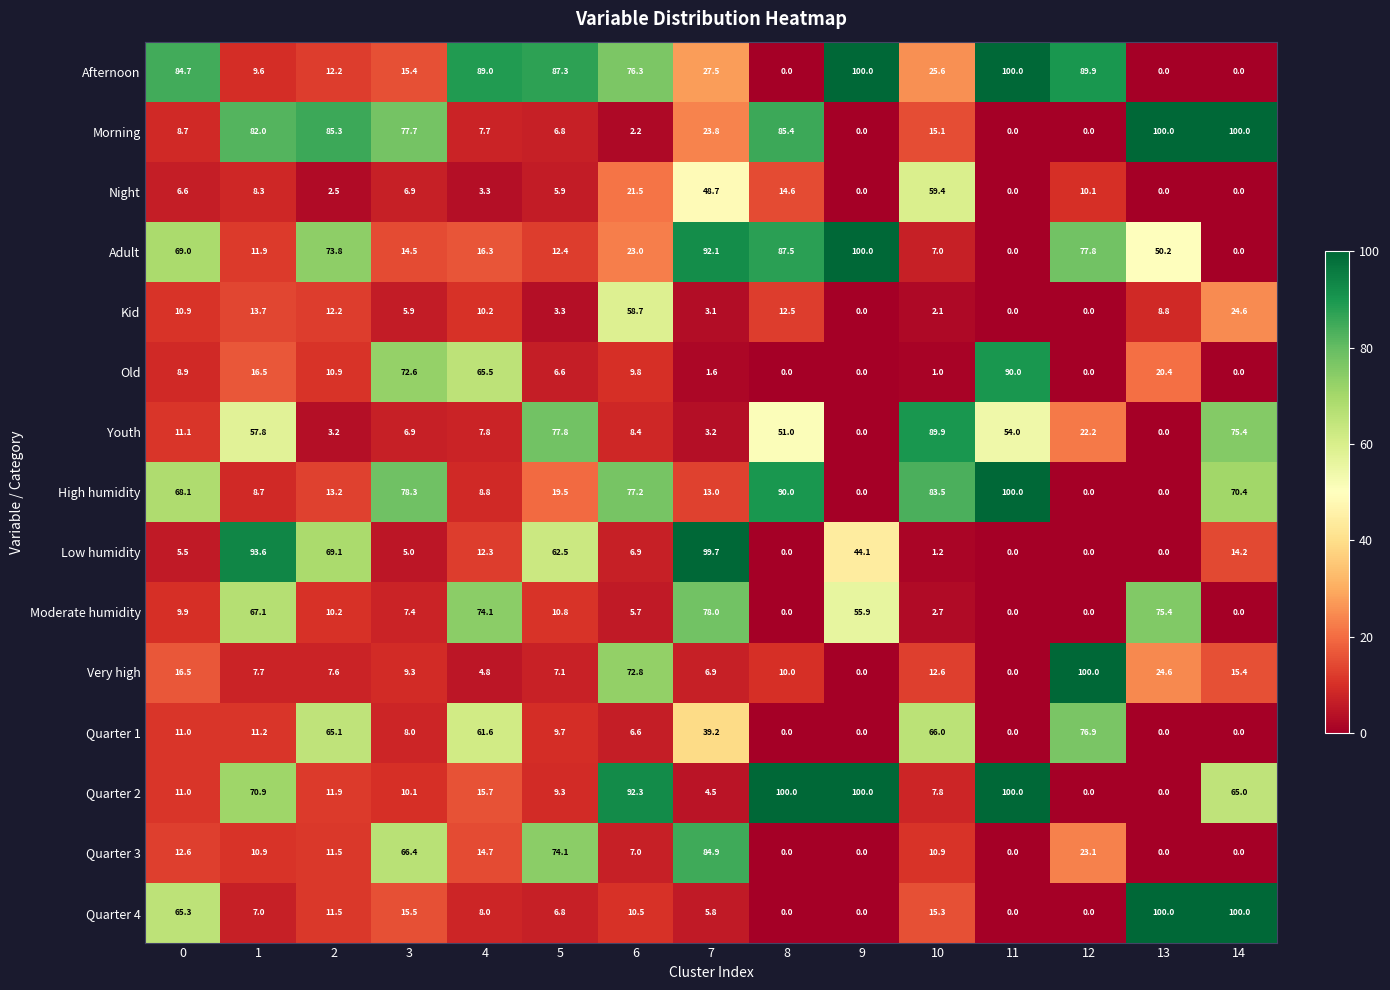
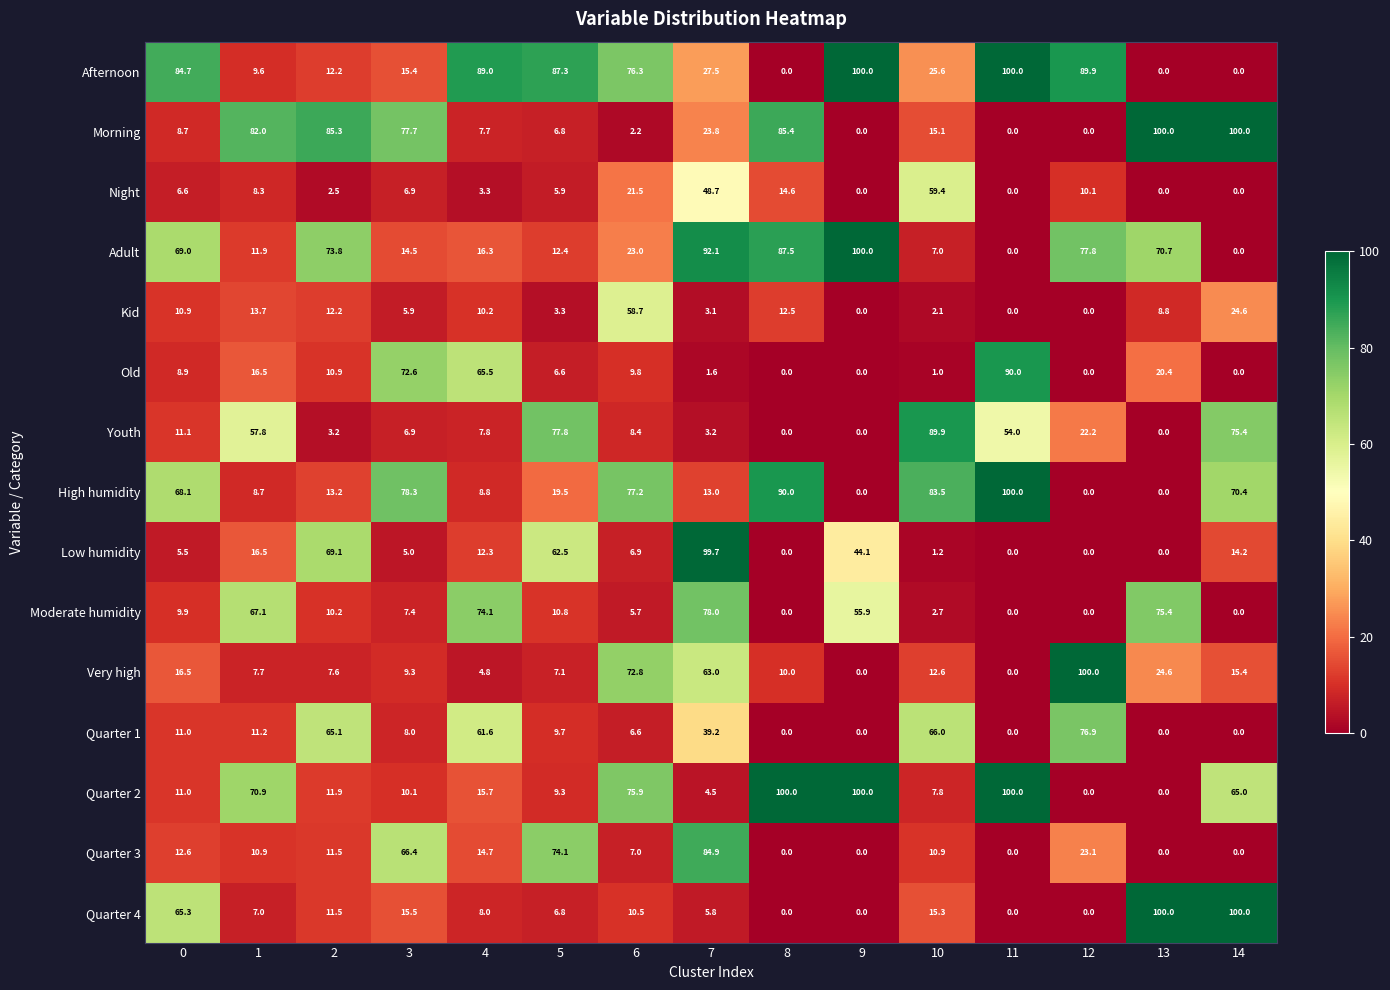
Adult, 13: 50.2 -> 70.7
Youth, 8: 51.0 -> 0.0
Low humidity, 1: 93.6 -> 16.5
Very high, 7: 6.9 -> 63.0
Quarter 2, 6: 92.3 -> 75.9
